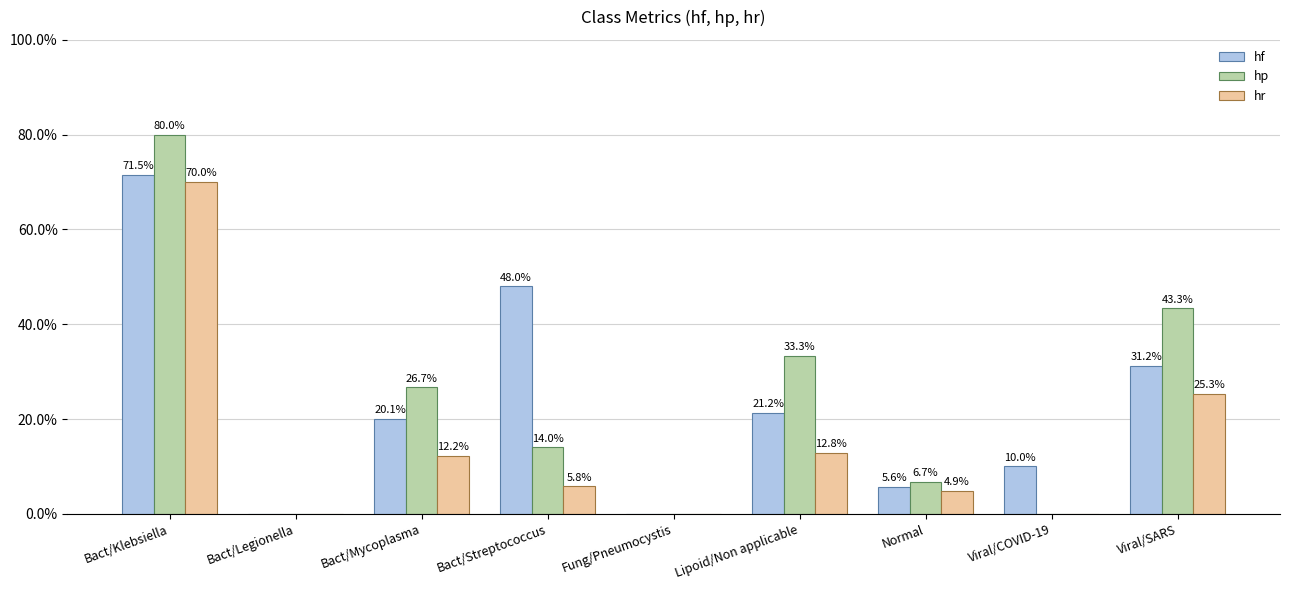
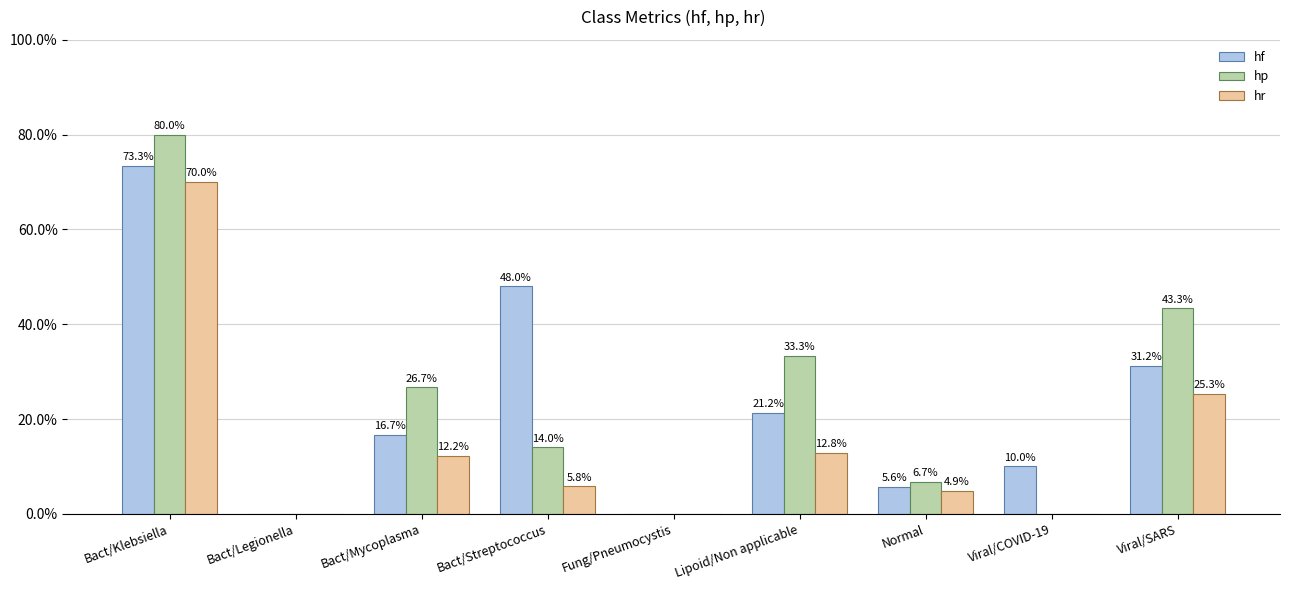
hf, Bact/Klebsiella: 71.5% -> 73.3%
hf, Bact/Mycoplasma: 20.1% -> 16.7%
